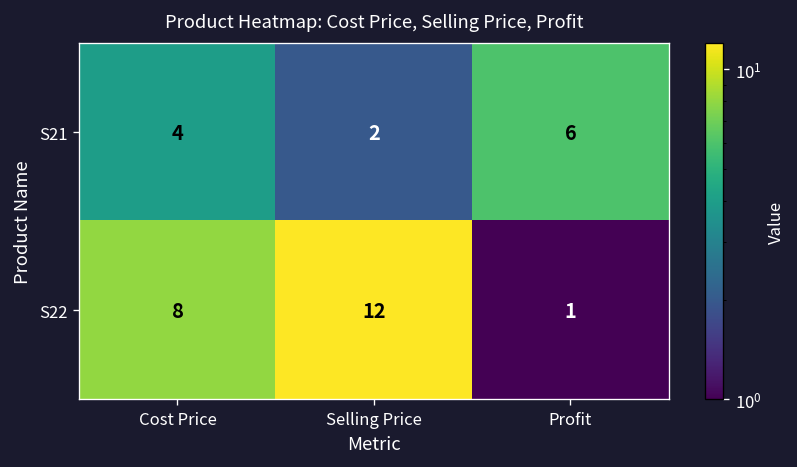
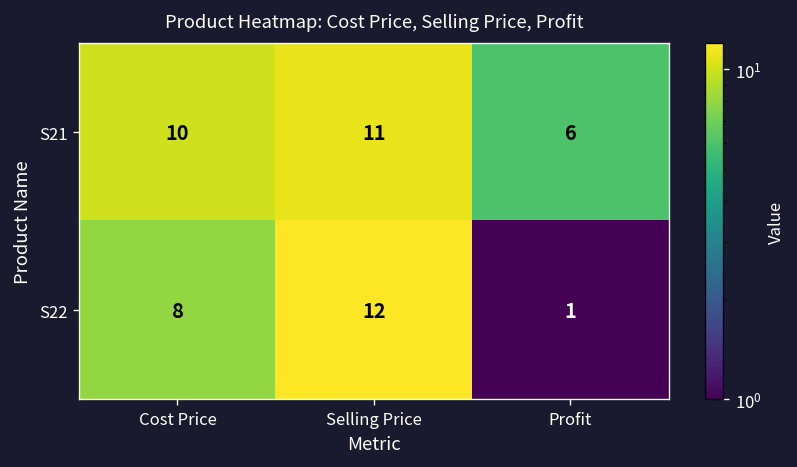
S21, Cost Price: 4 -> 10
S21, Selling Price: 2 -> 11
